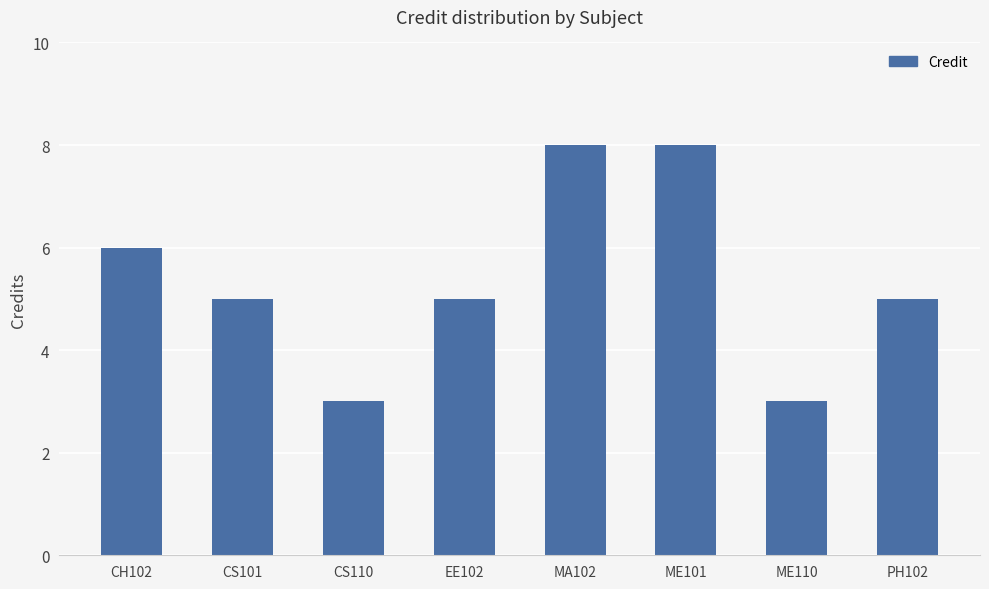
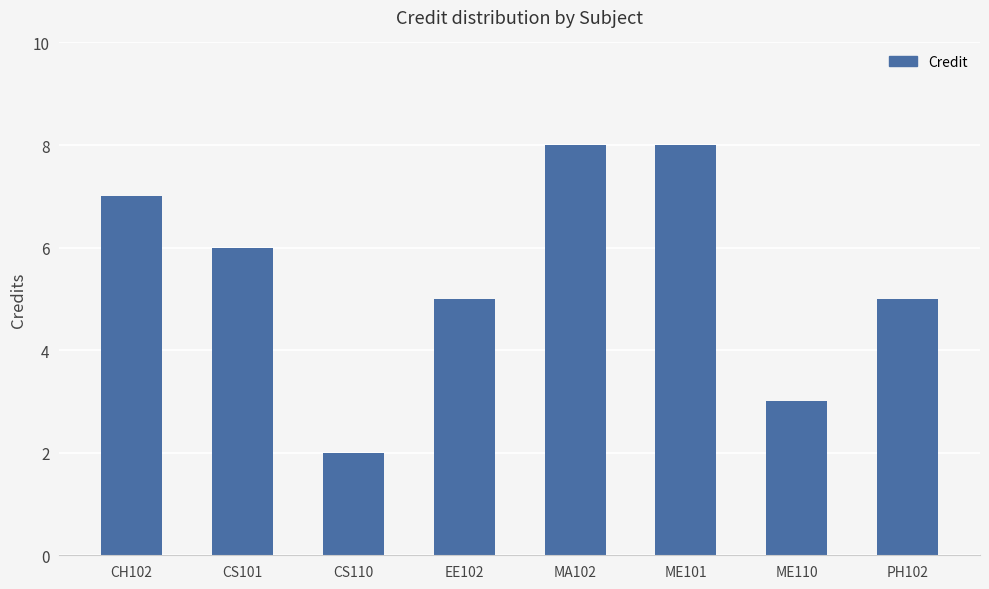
CH102: 6 -> 7
CS101: 5 -> 6
CS110: 3 -> 2
